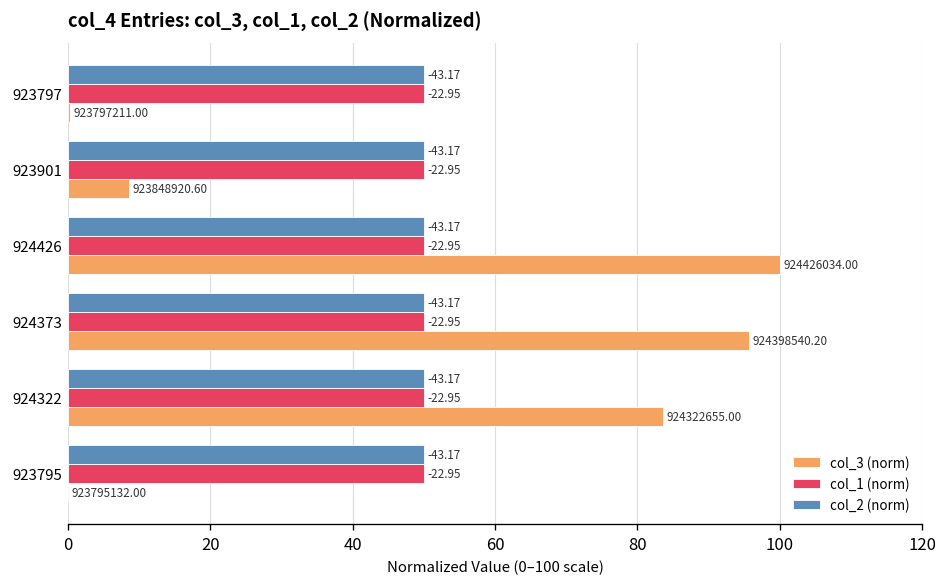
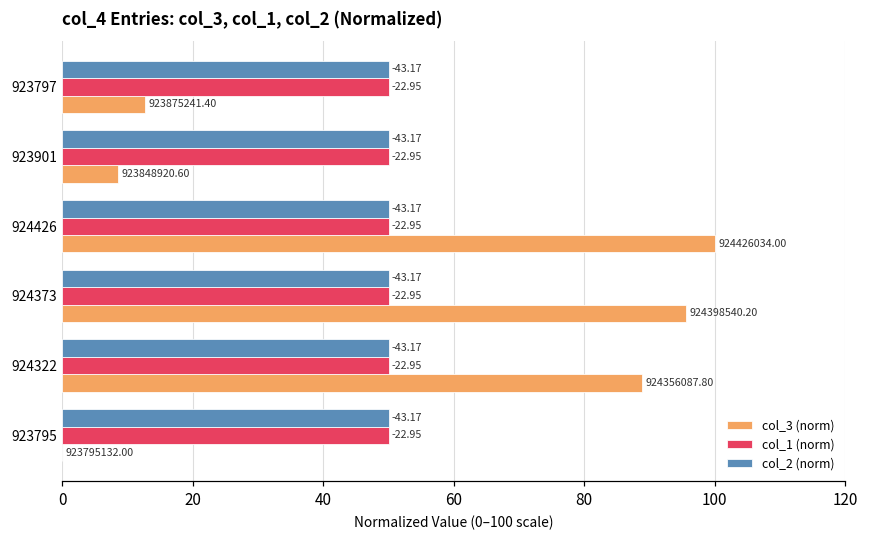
col_3 (norm), 923797: 923797211.00 -> 923875241.40
col_3 (norm), 924322: 924322655.00 -> 924356087.80
